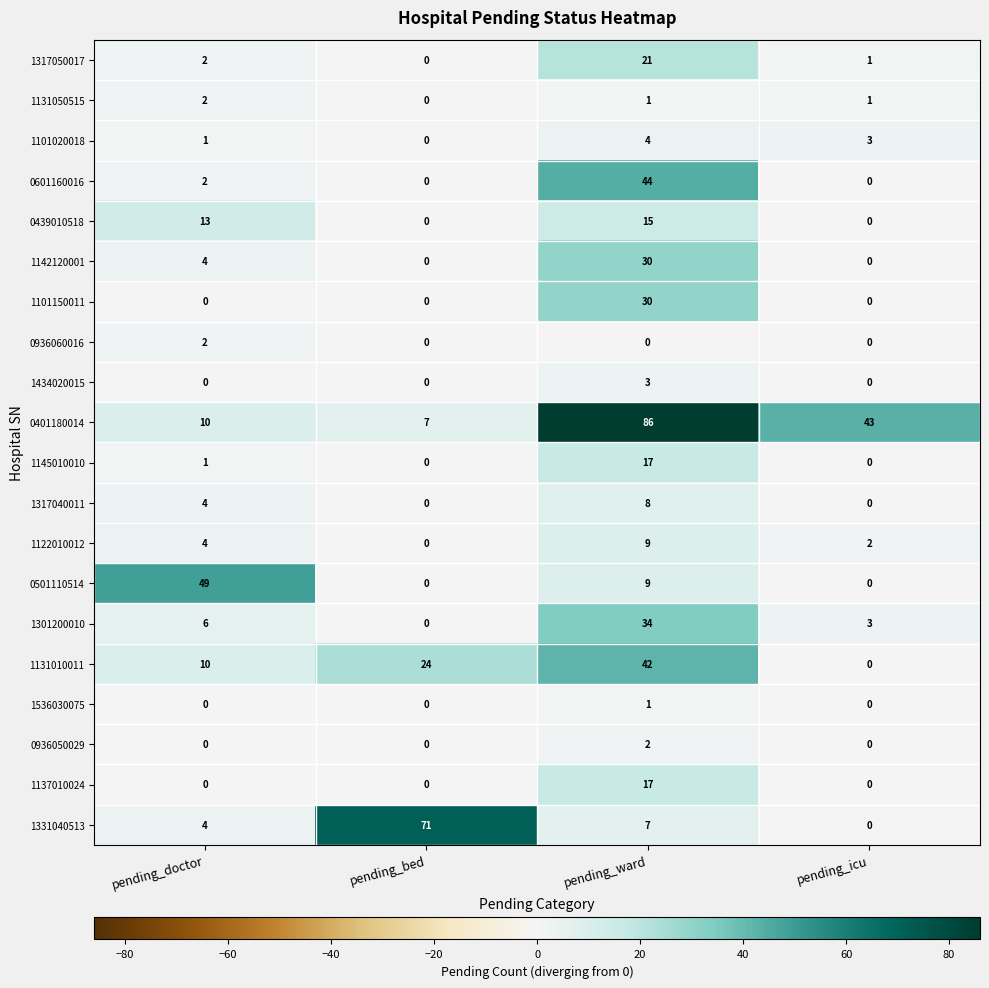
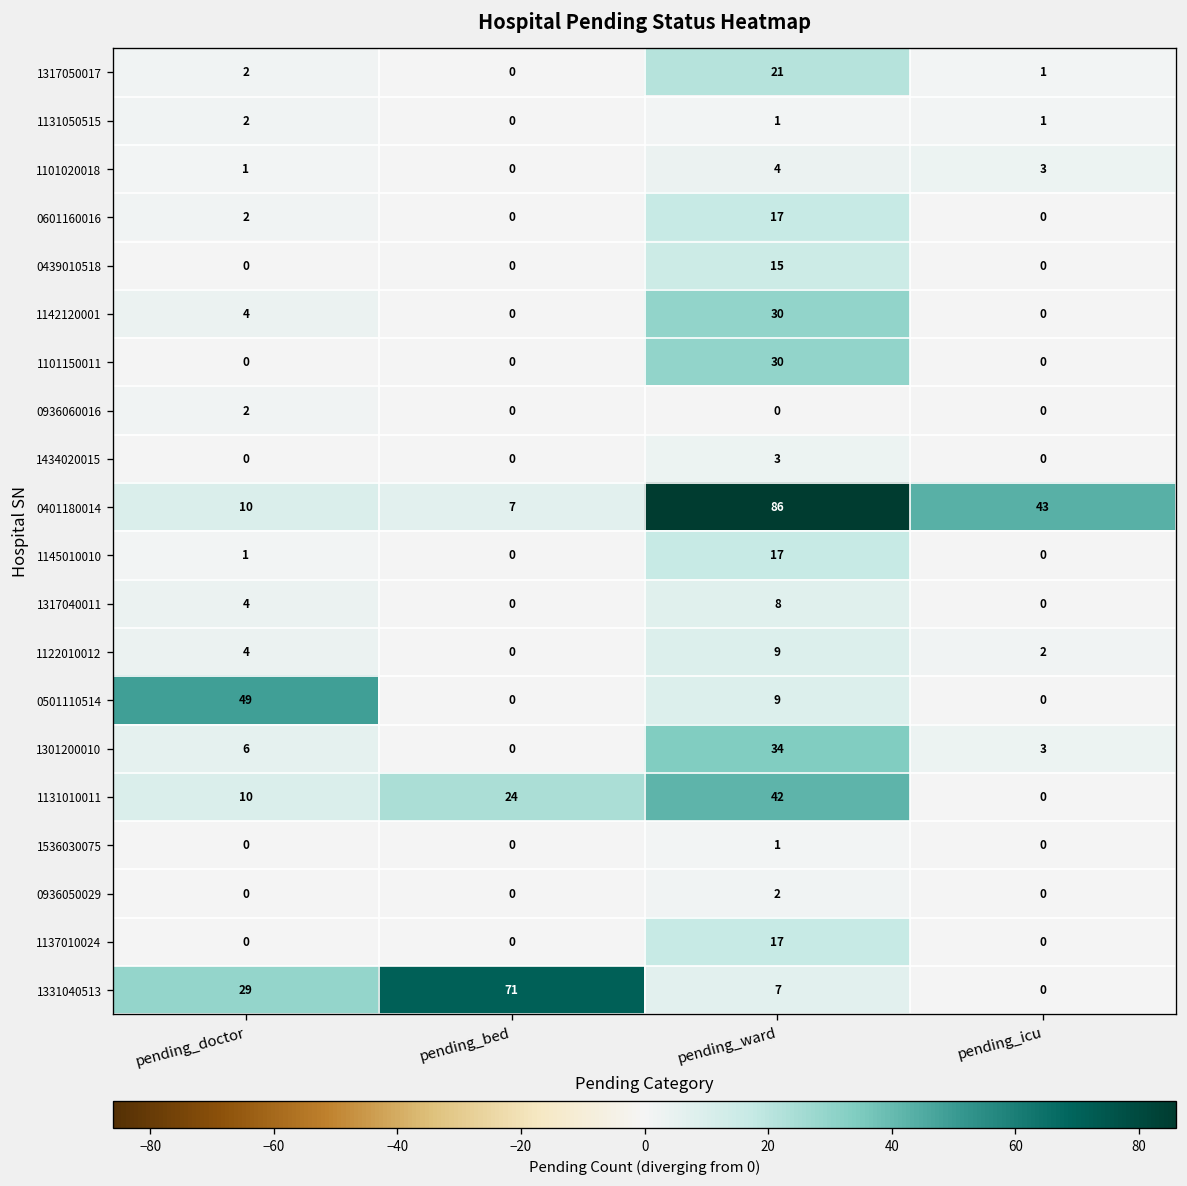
0601160016, pending_ward: 44 -> 17
0439010518, pending_doctor: 13 -> 0
1331040513, pending_doctor: 4 -> 29
